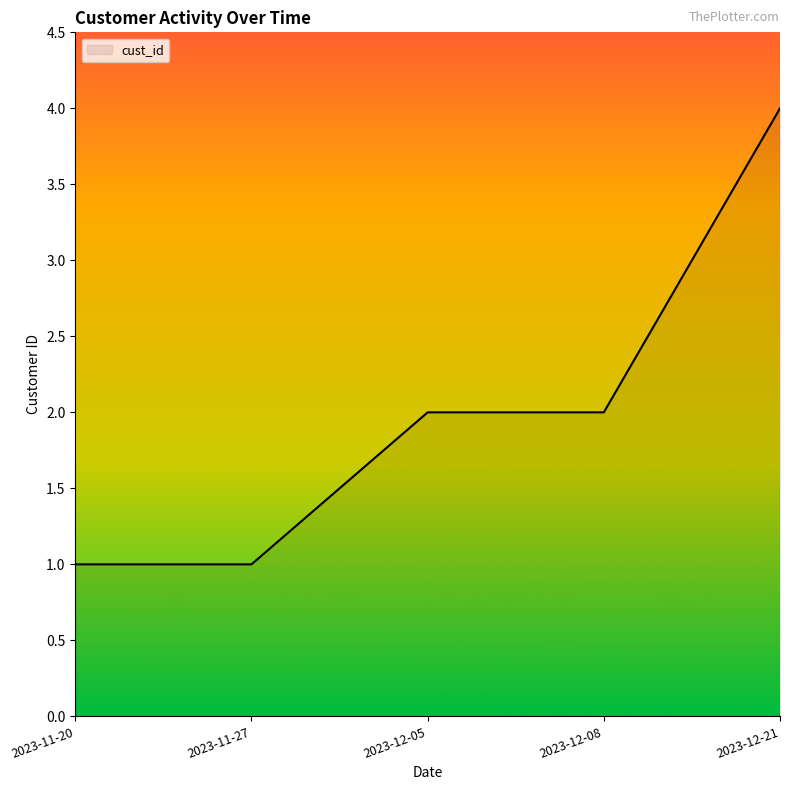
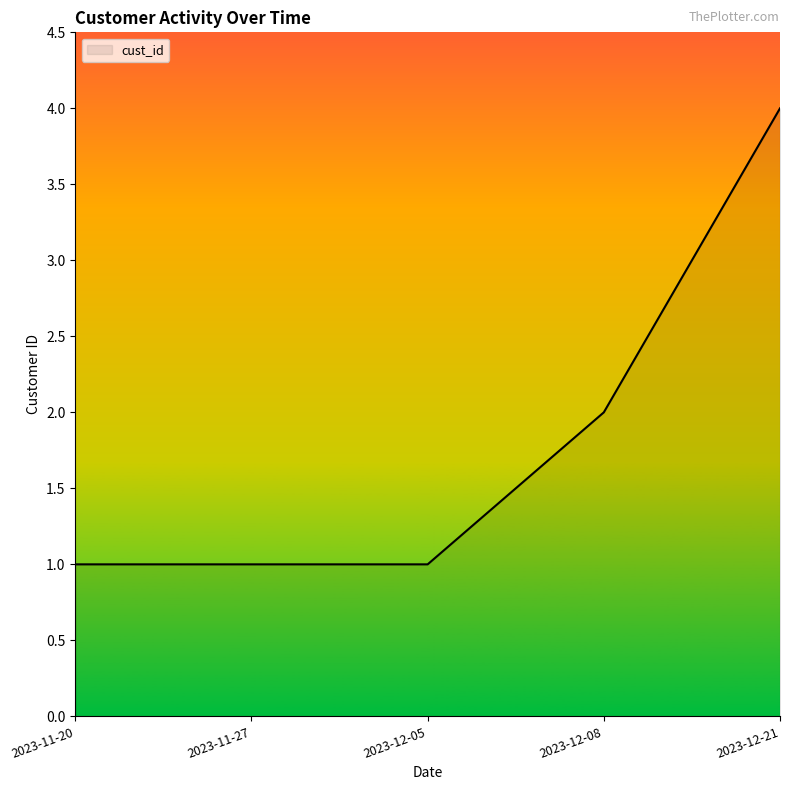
2023-12-05: 2 -> 1
